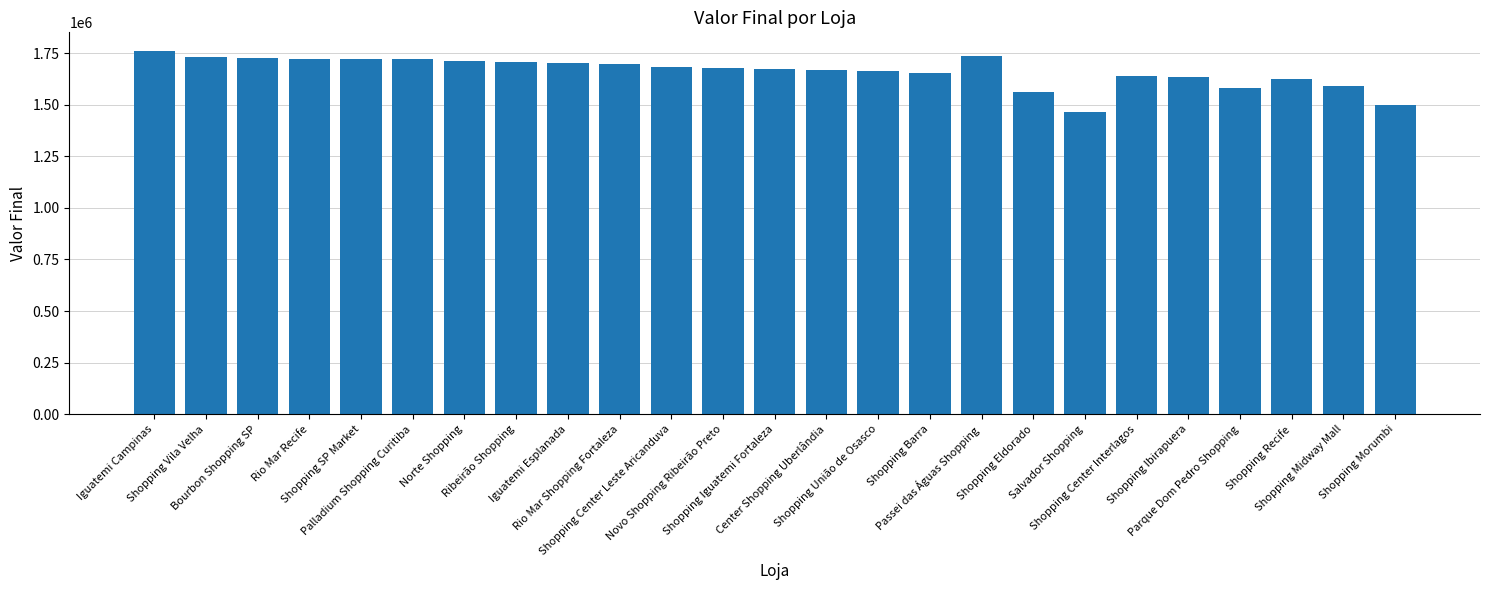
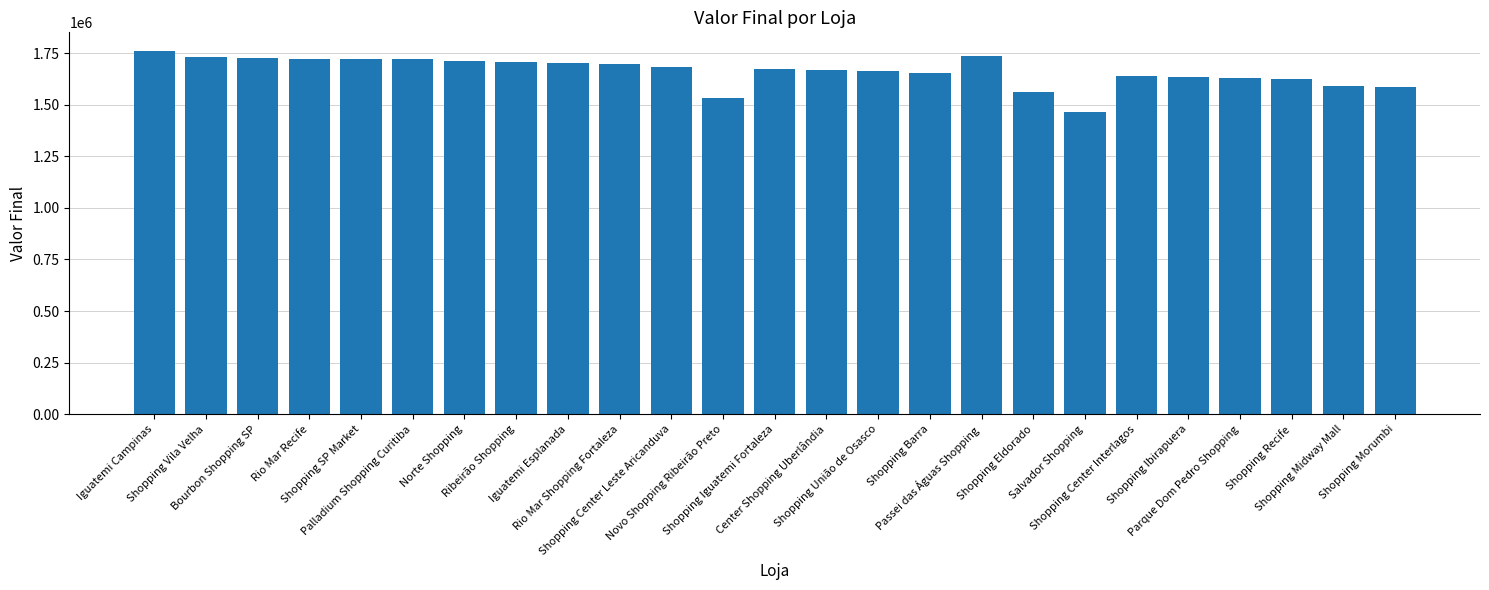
Novo Shopping Ribeirão Preto: 1680000 -> 1530000
Parque Dom Pedro Shopping: 1580000 -> 1630000
Shopping Morumbi: 1500000 -> 1590000
